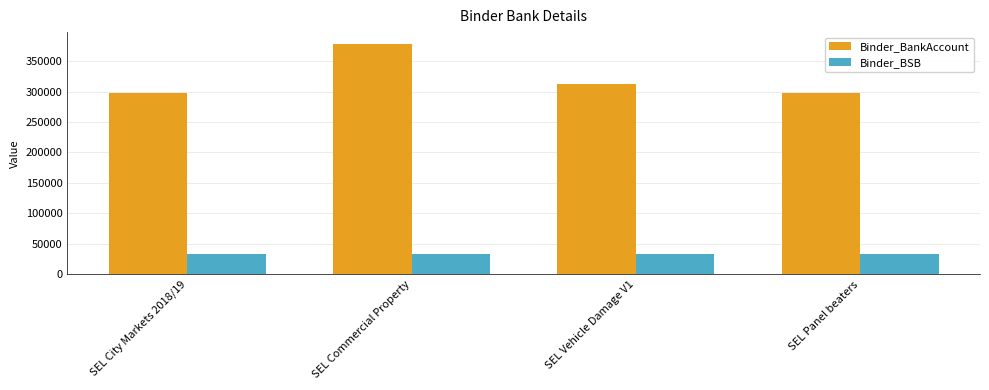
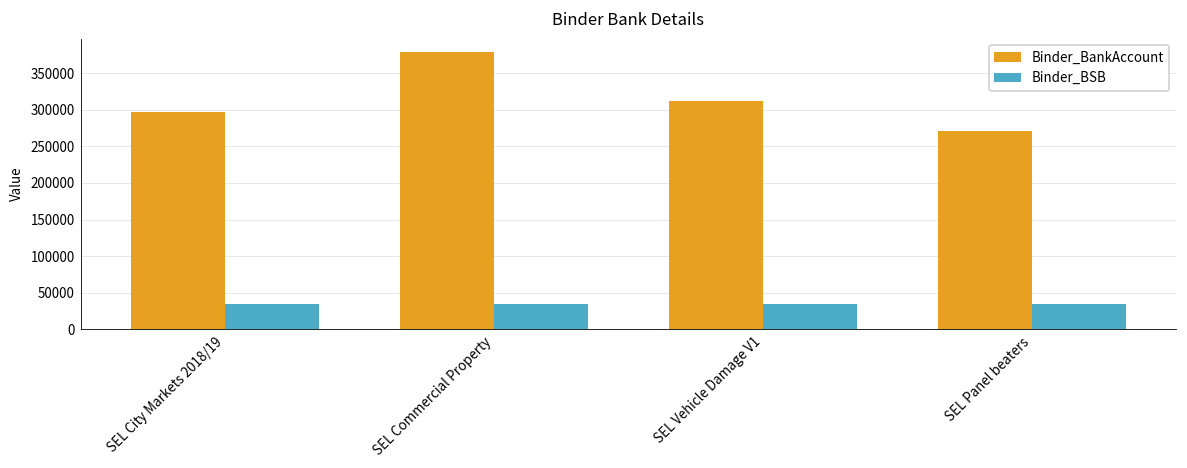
Binder_BankAccount, SEL Panel beaters: 300000 -> 270000
